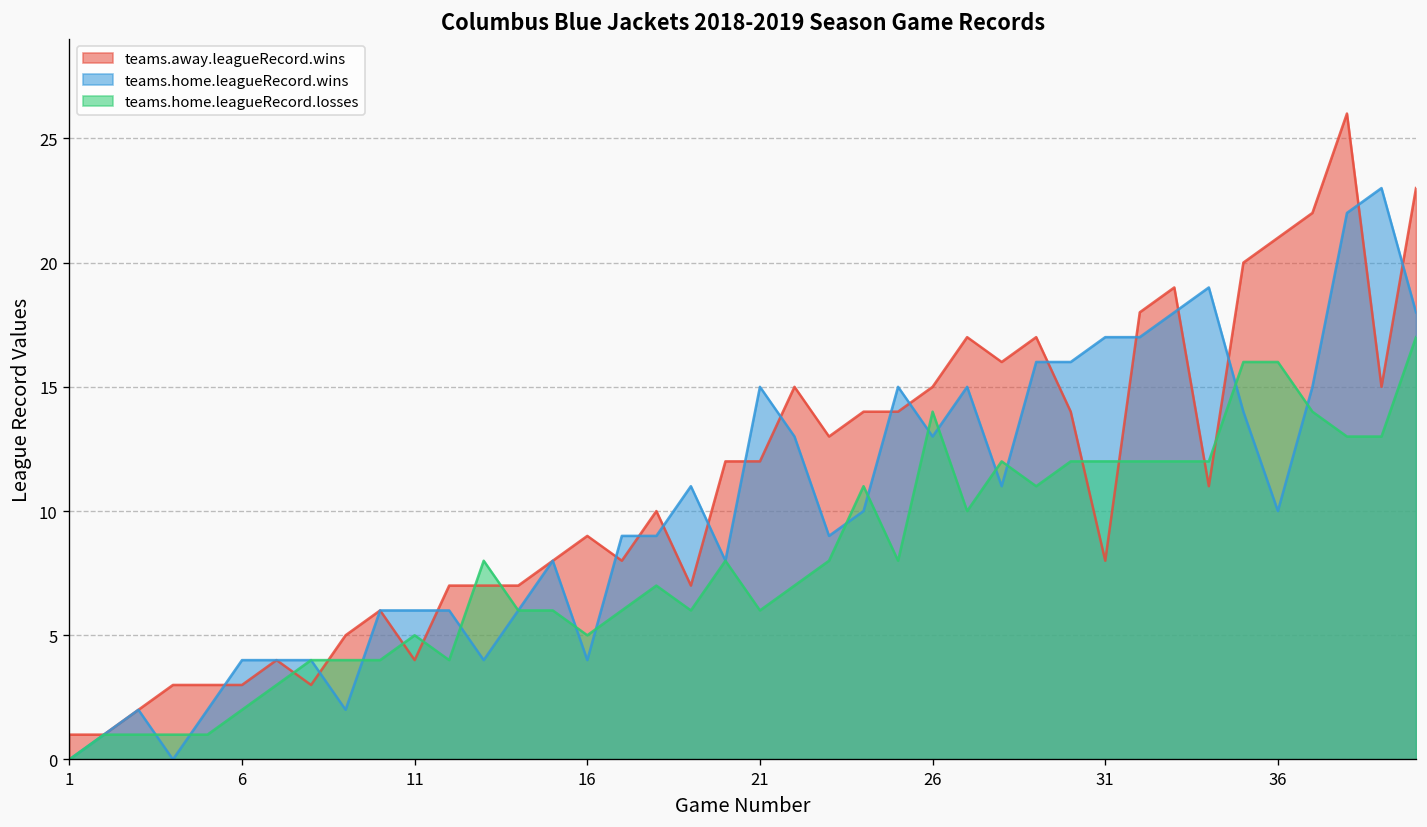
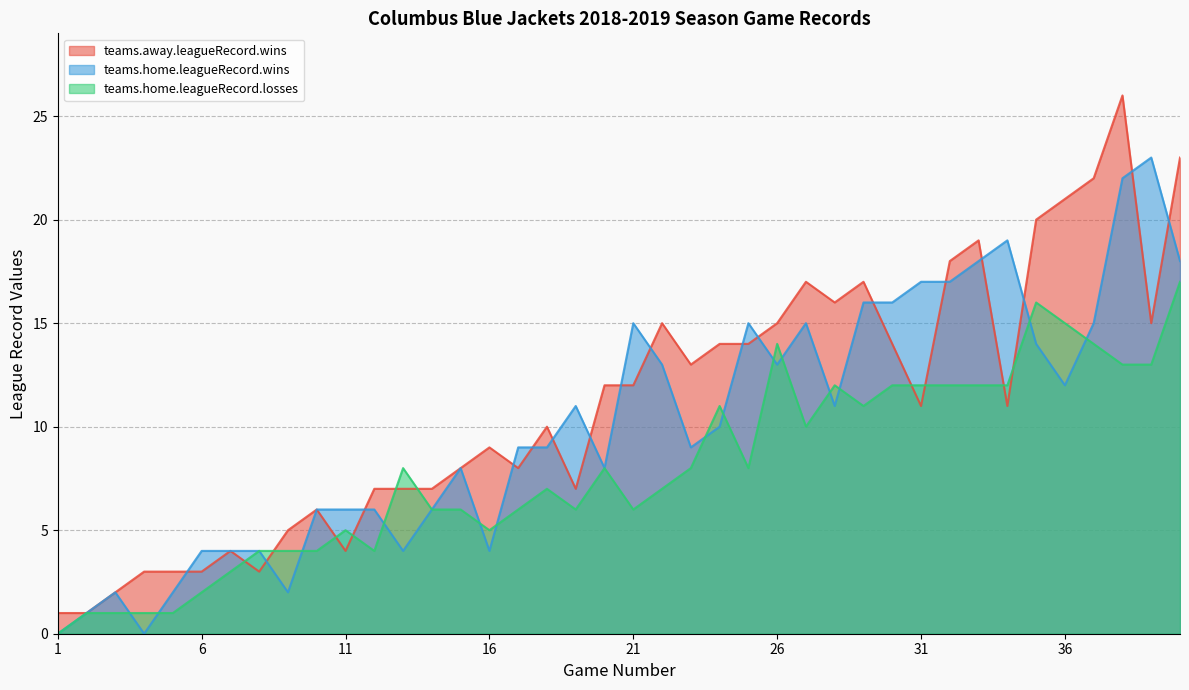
teams.away.leagueRecord.wins, 31: 8 -> 11
teams.home.leagueRecord.wins, 36: 10 -> 12
teams.home.leagueRecord.losses, 36: 16 -> 15
